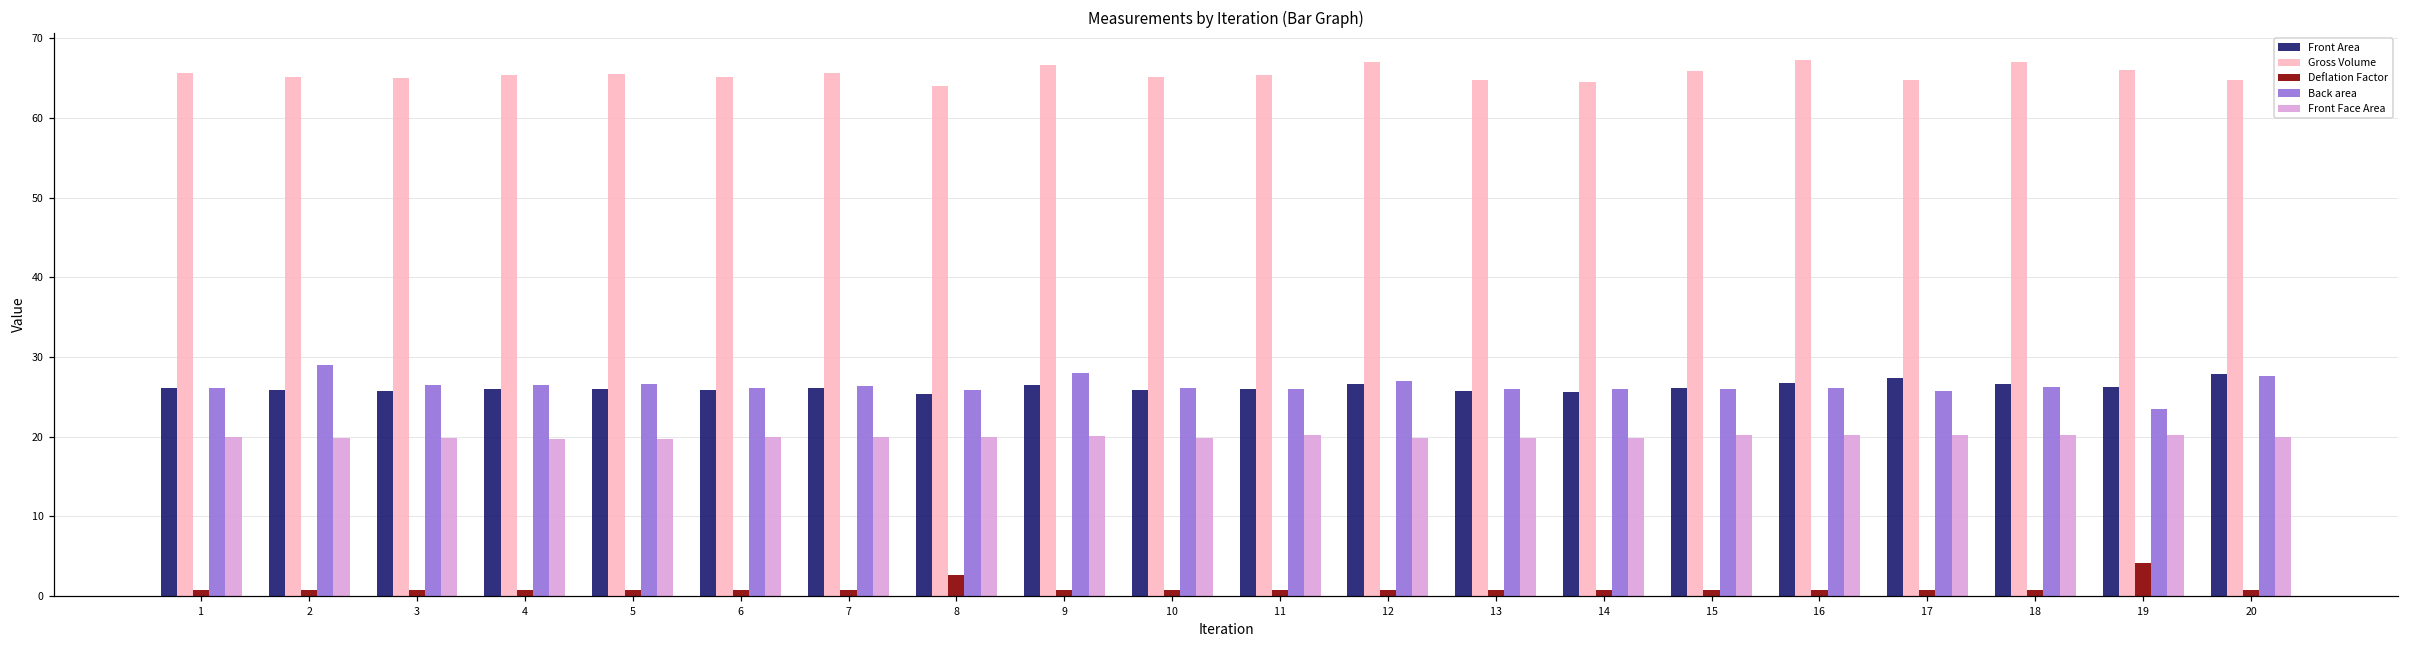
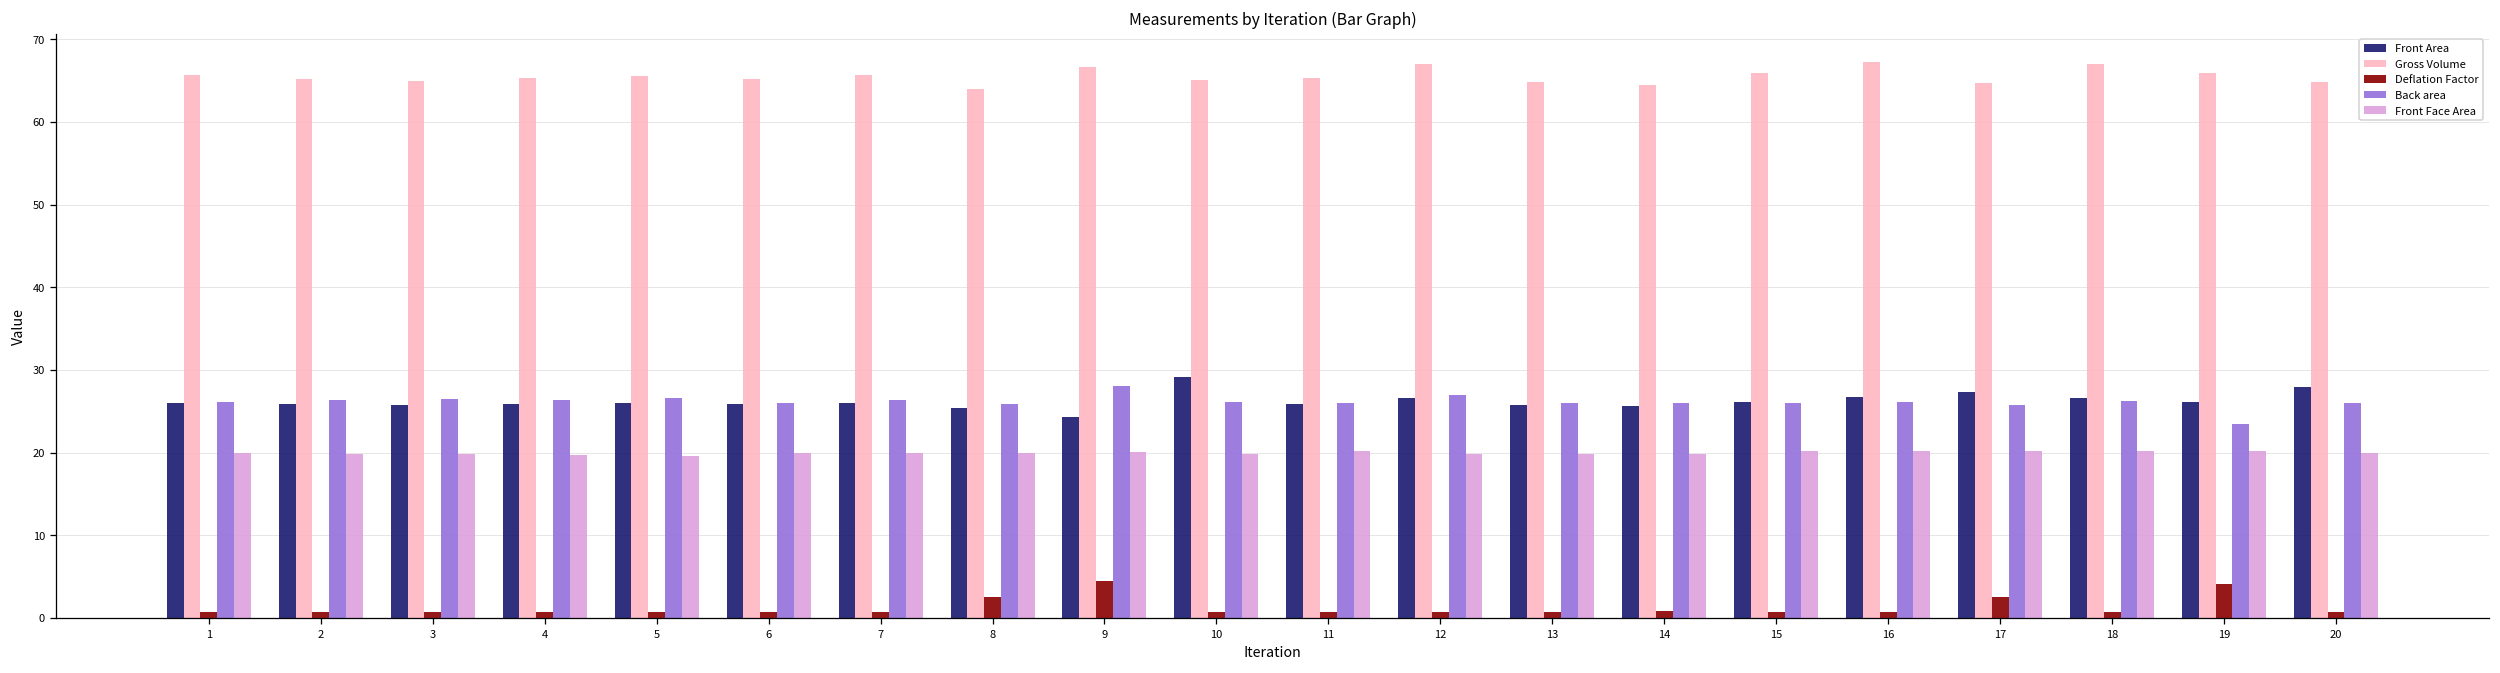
Back area, 2: 29 -> 26
Front Area, 9: 26 -> 24
Deflation Factor, 9: 1 -> 4
Front Area, 10: 26 -> 29
Deflation Factor, 17: 1 -> 3
Back area, 20: 28 -> 26
